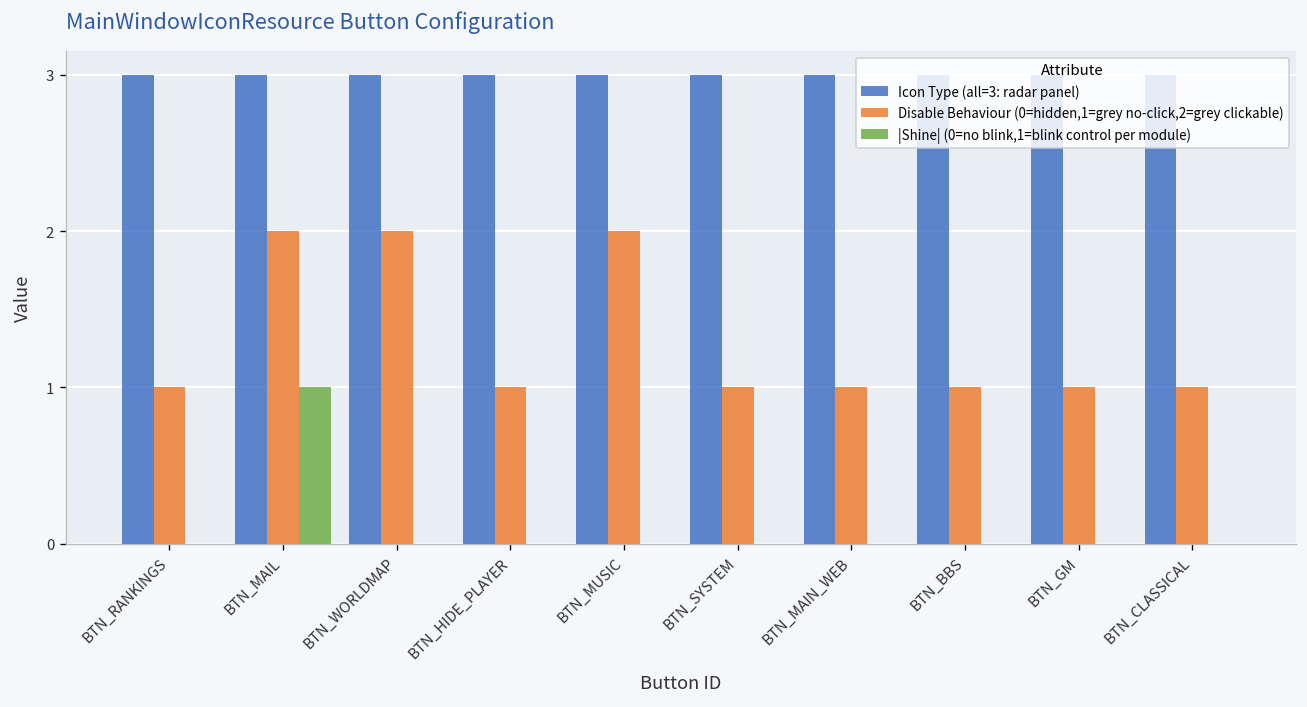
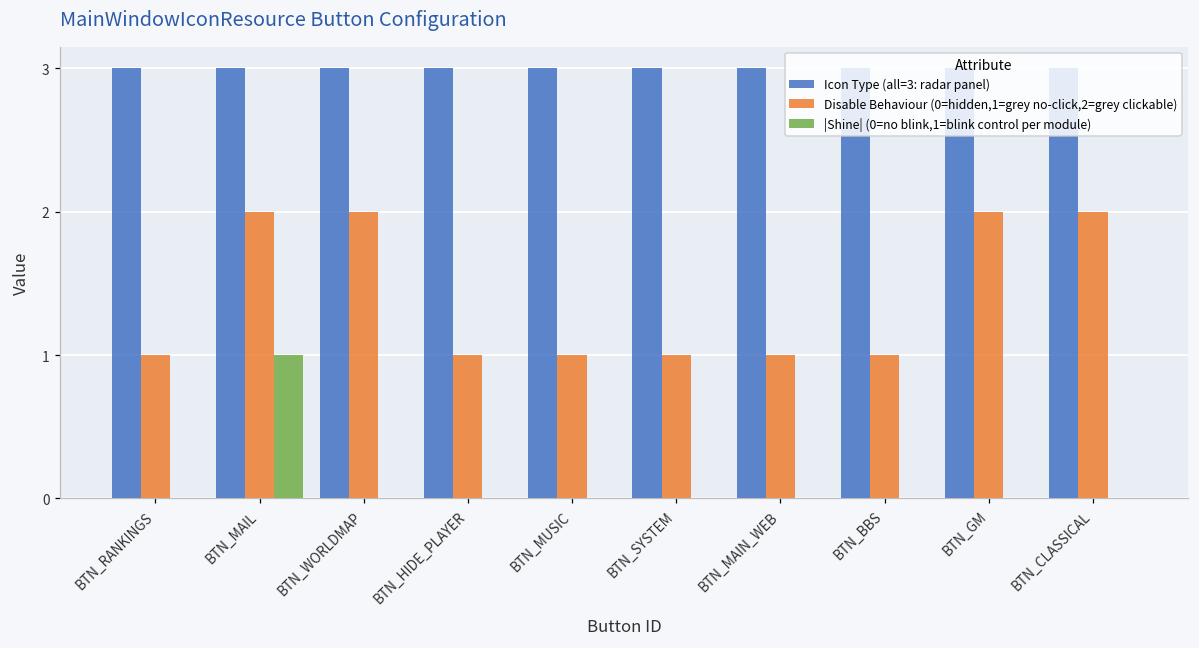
Disable Behaviour (0=hidden,1=grey no-click,2=grey clickable), BTN_MUSIC: 2 -> 1
Disable Behaviour (0=hidden,1=grey no-click,2=grey clickable), BTN_GM: 1 -> 2
Disable Behaviour (0=hidden,1=grey no-click,2=grey clickable), BTN_CLASSICAL: 1 -> 2
